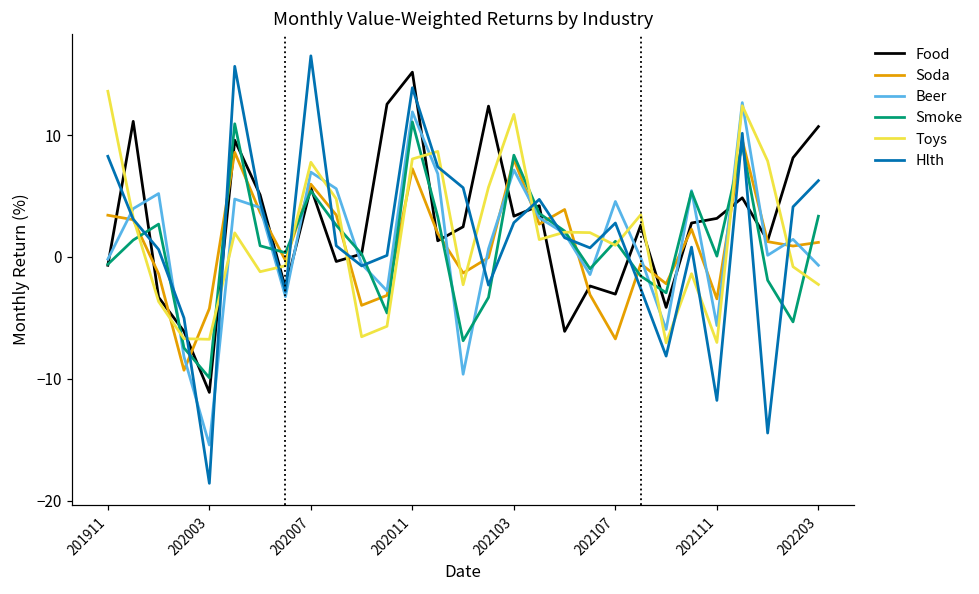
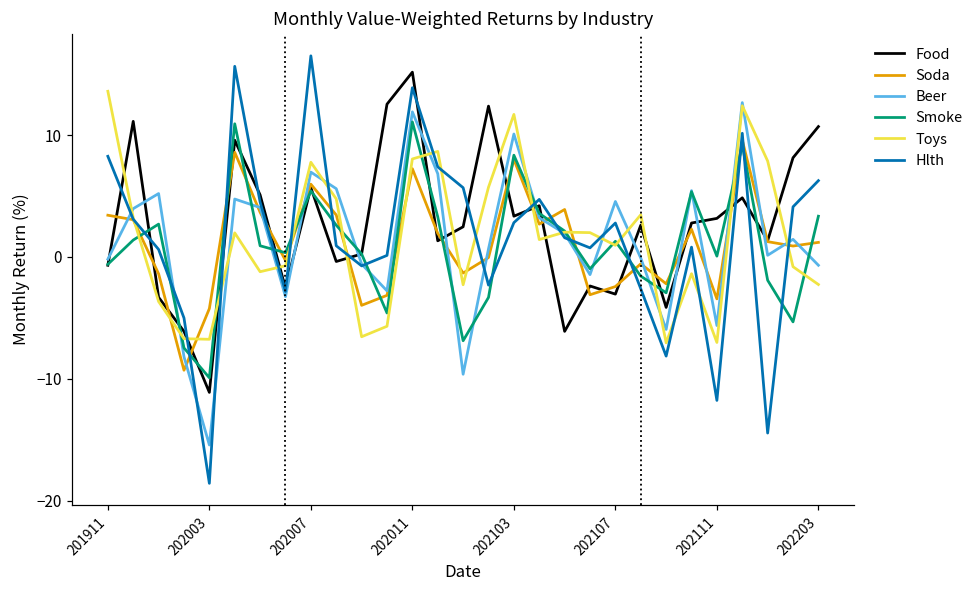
Beer, 202103: 7.2 -> 10.1
Soda, 202107: -6.7 -> -2.4
